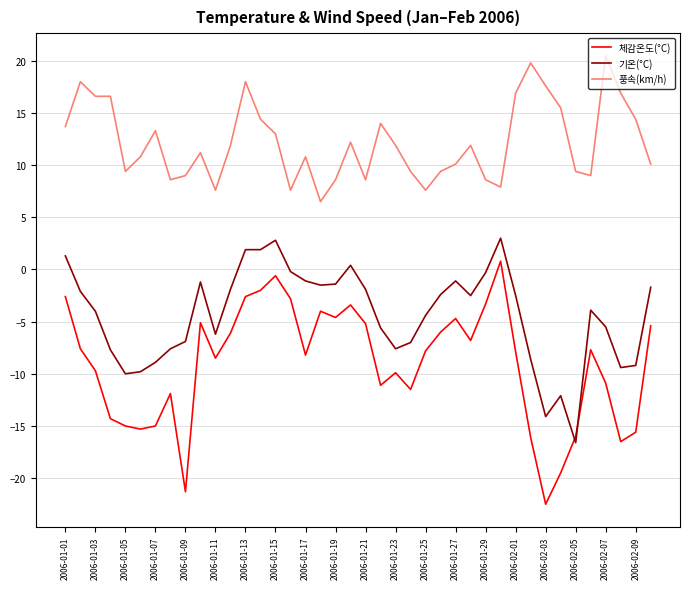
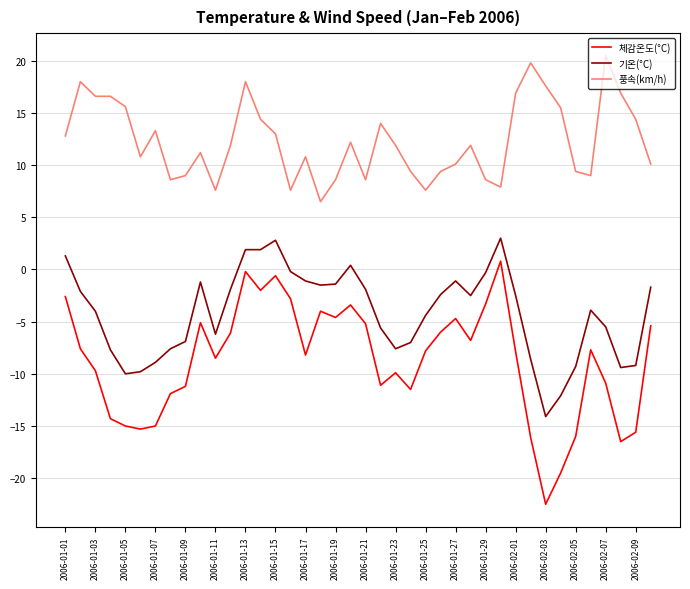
풍속(km/h), 2006-01-01: 13.7 -> 12.8
풍속(km/h), 2006-01-05: 9.4 -> 15.6
체감온도(°C), 2006-01-09: -21.3 -> -11.2
체감온도(°C), 2006-01-13: -2.6 -> -0.2
기온(°C), 2006-02-05: -16.6 -> -9.3
